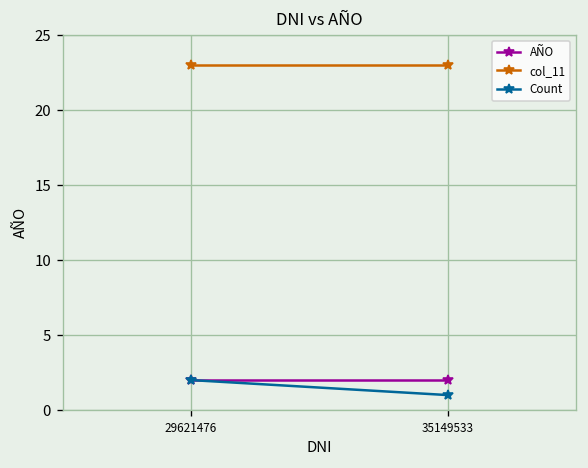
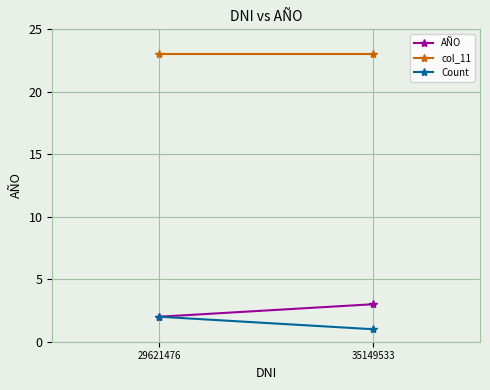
AÑO, 35149533: 2 -> 3
